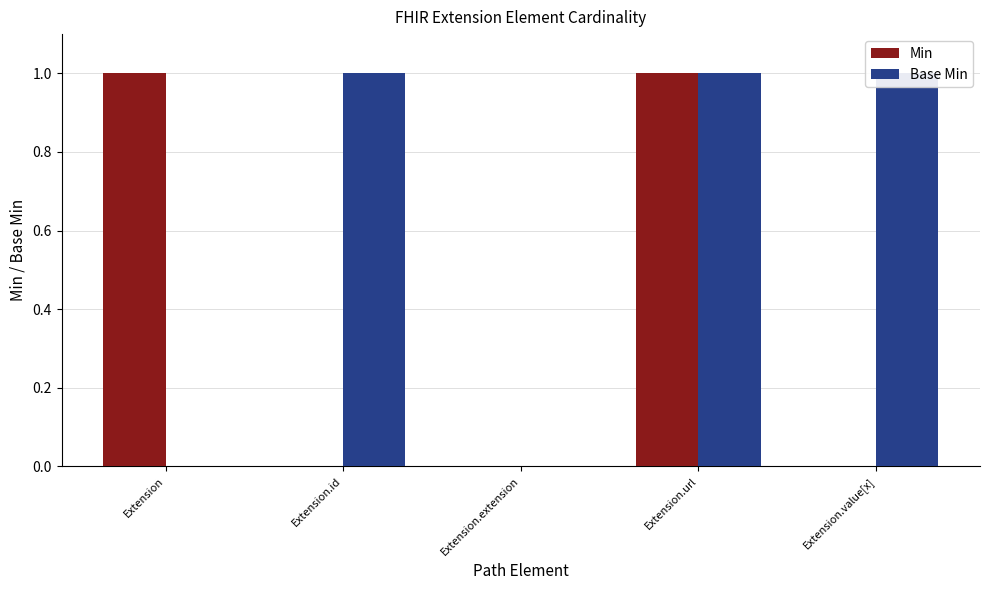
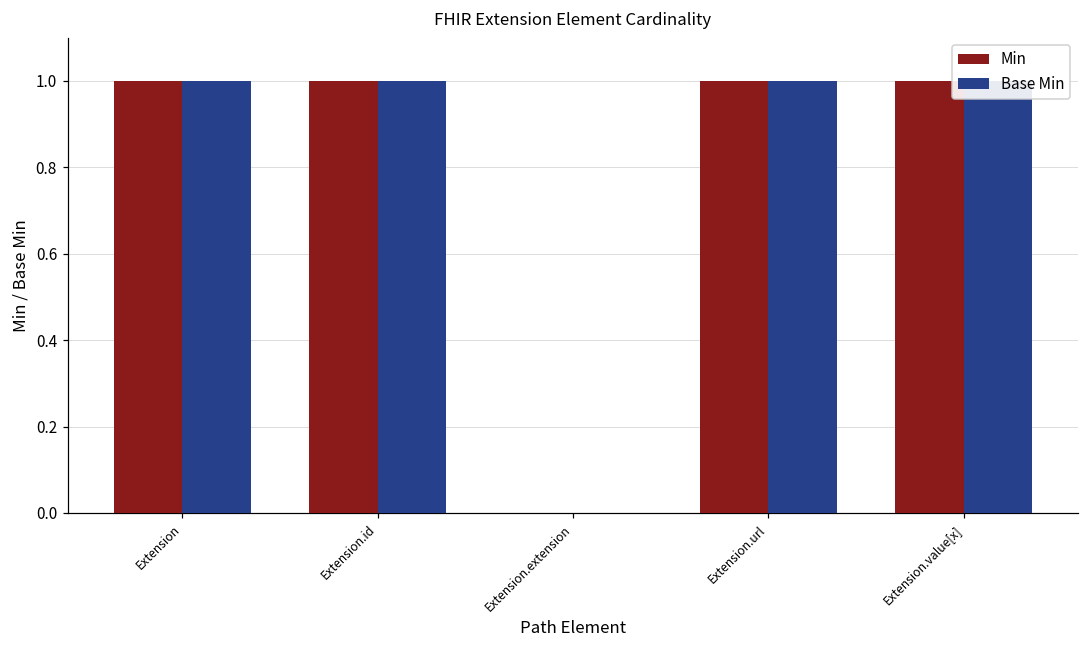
Base Min, Extension: 0 -> 1
Min, Extension.id: 0 -> 1
Min, Extension.value[x]: 0 -> 1
